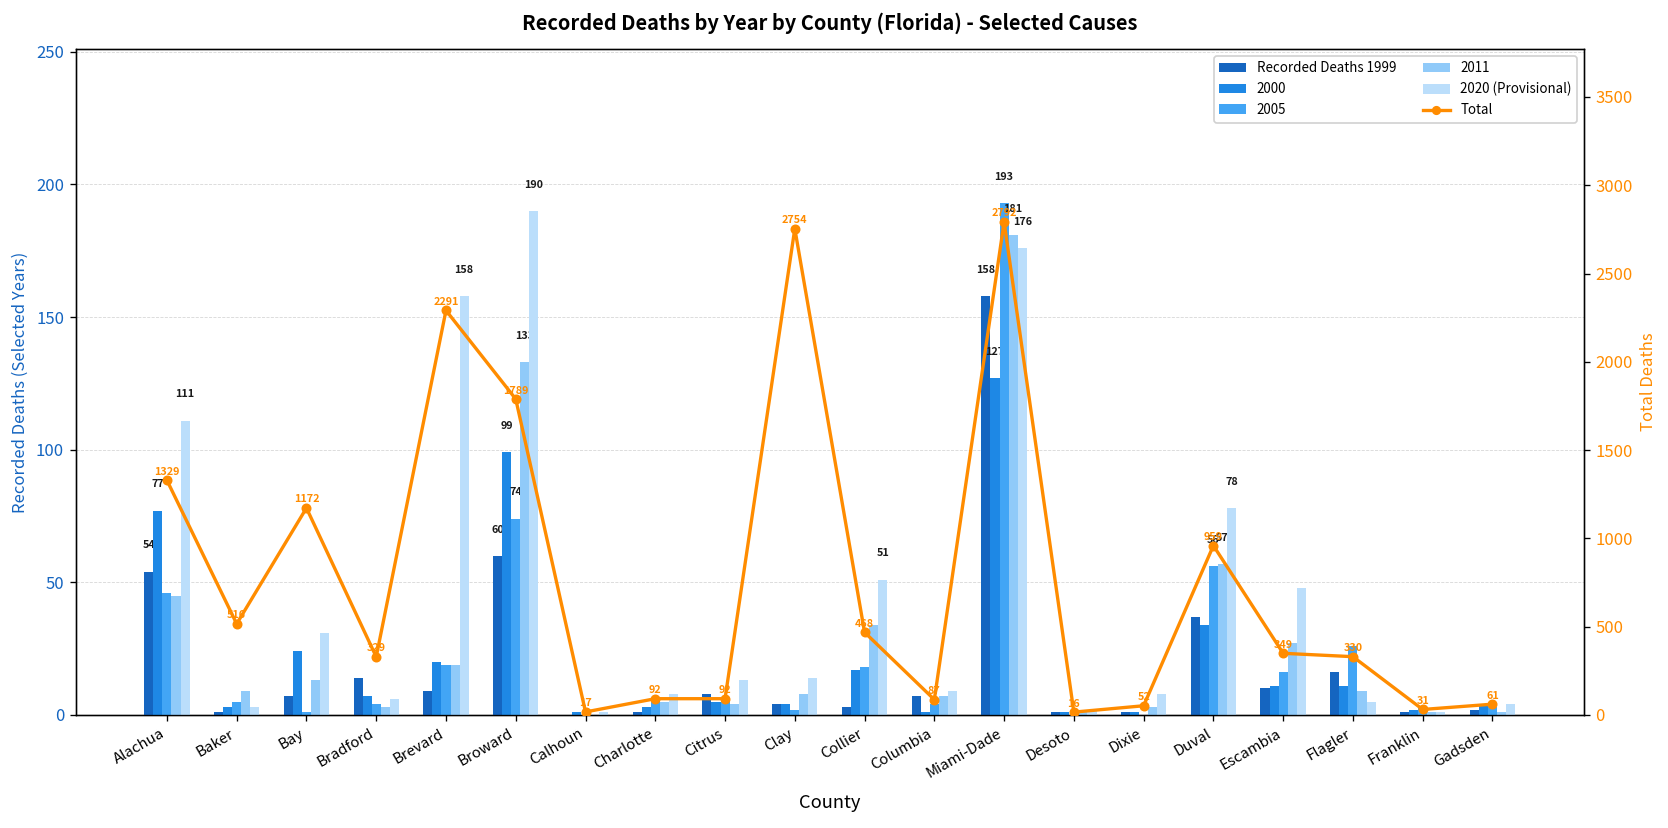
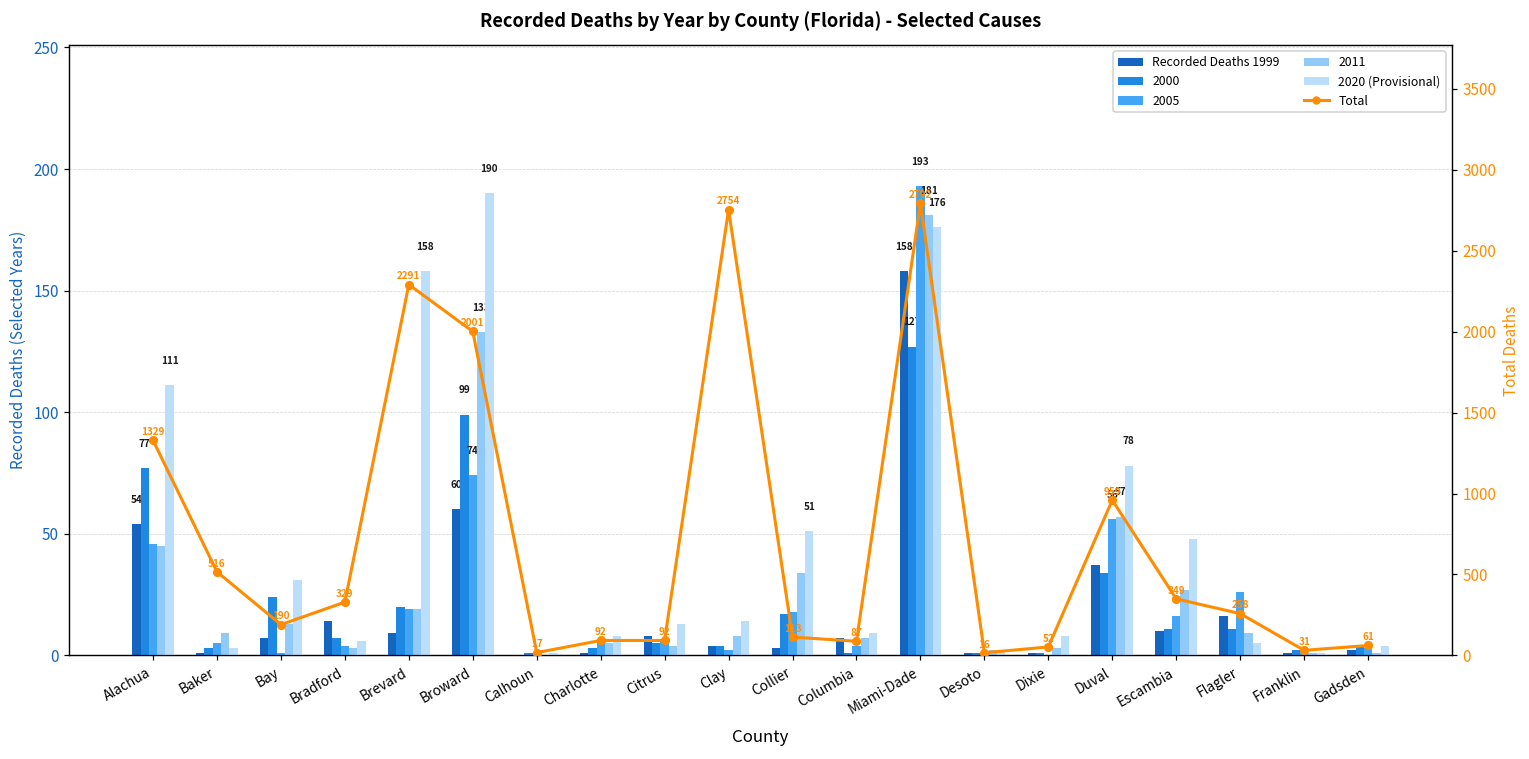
Total, Bay: 1172 -> 190
Total, Broward: 1789 -> 2001
Total, Collier: 468 -> 113
Total, Flagler: 330 -> 258
